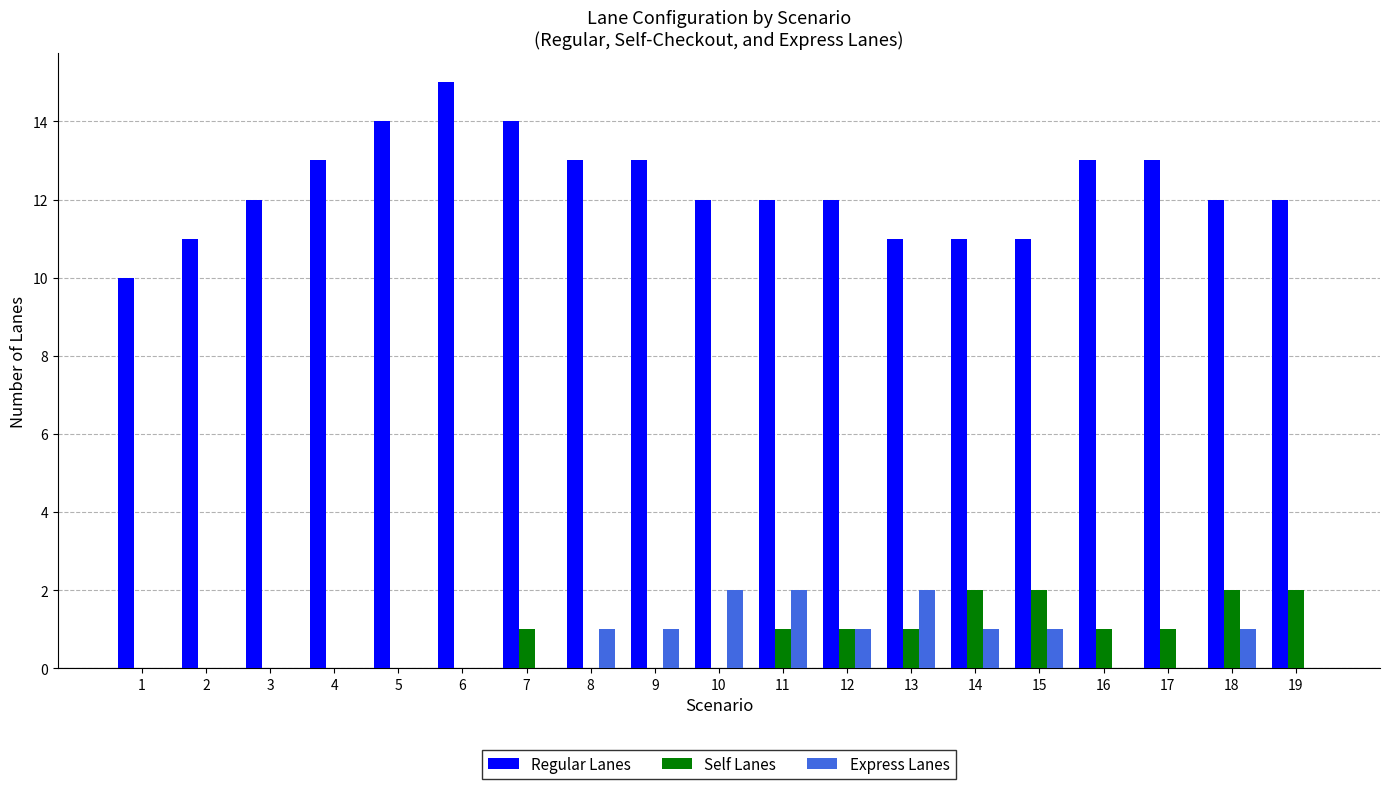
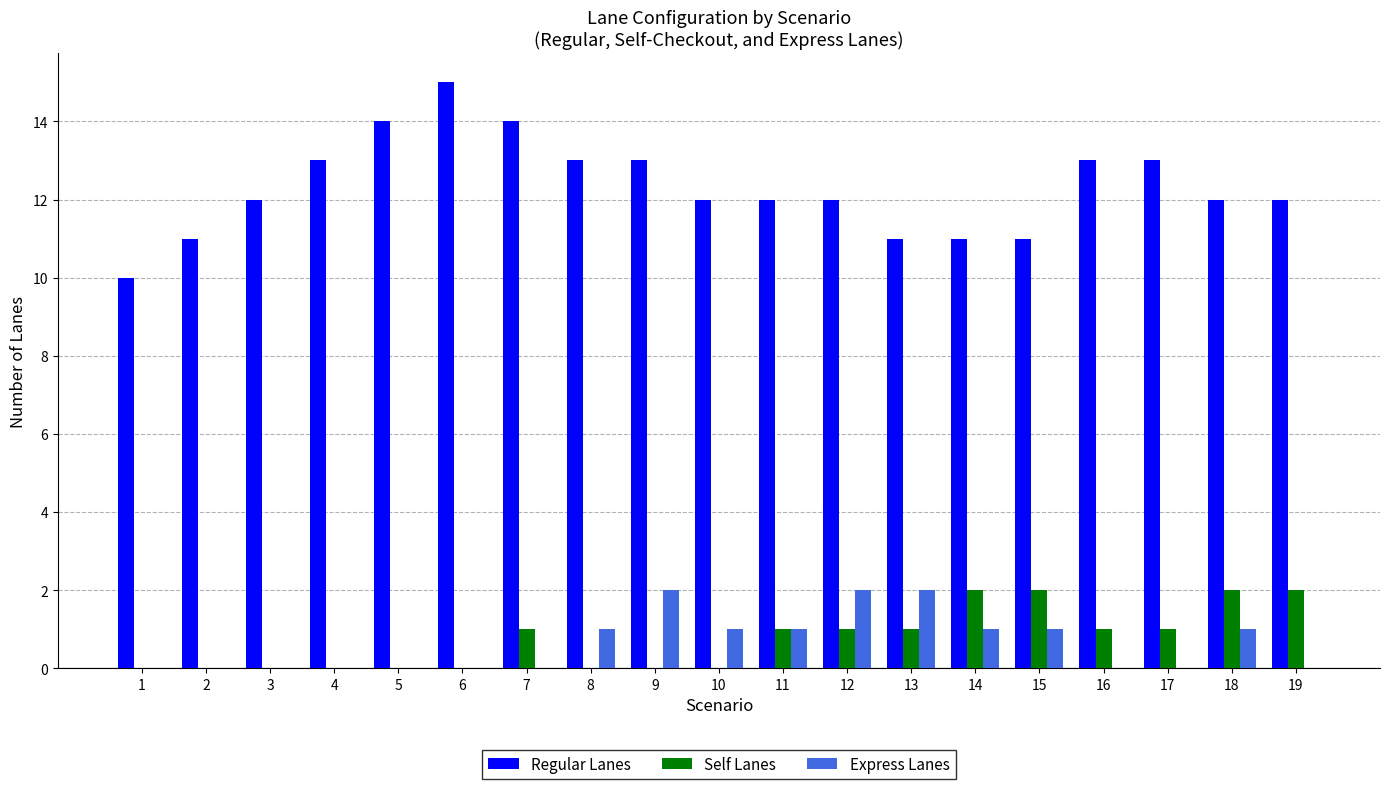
Express Lanes, 9: 1 -> 2
Express Lanes, 10: 2 -> 1
Express Lanes, 11: 2 -> 1
Express Lanes, 12: 1 -> 2
